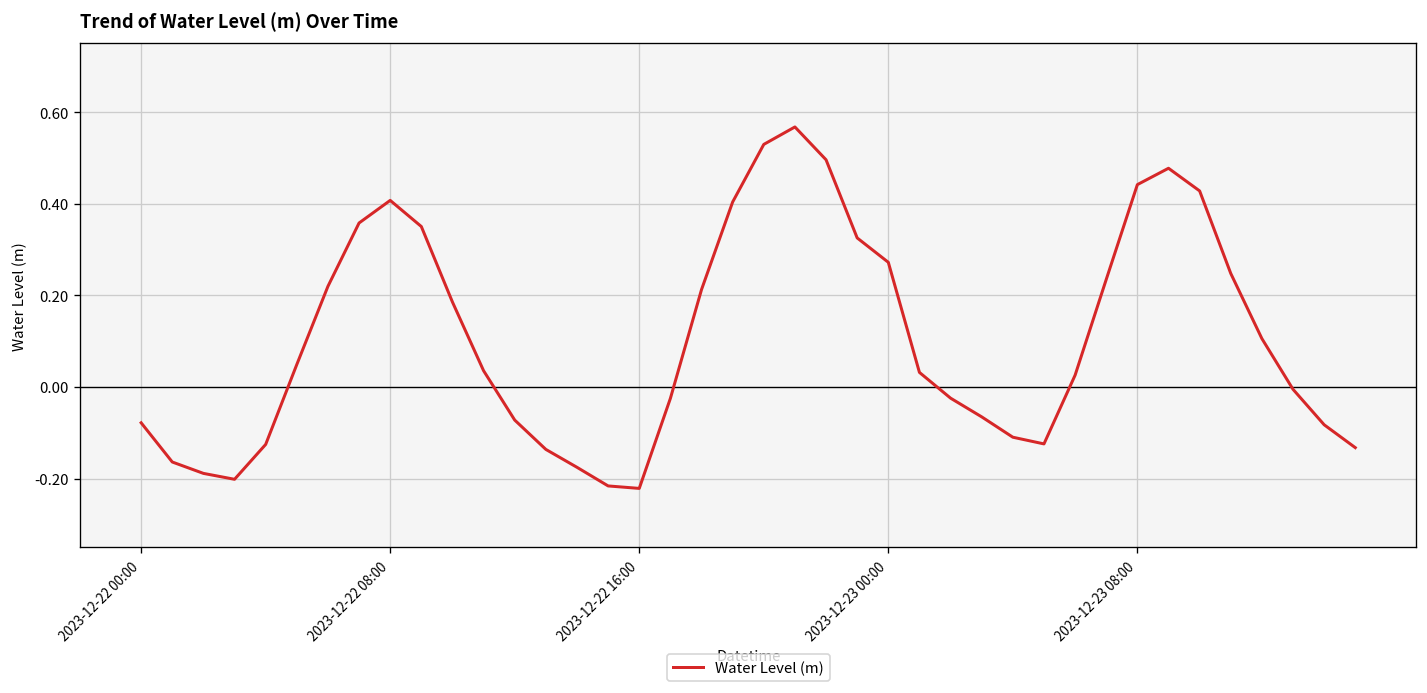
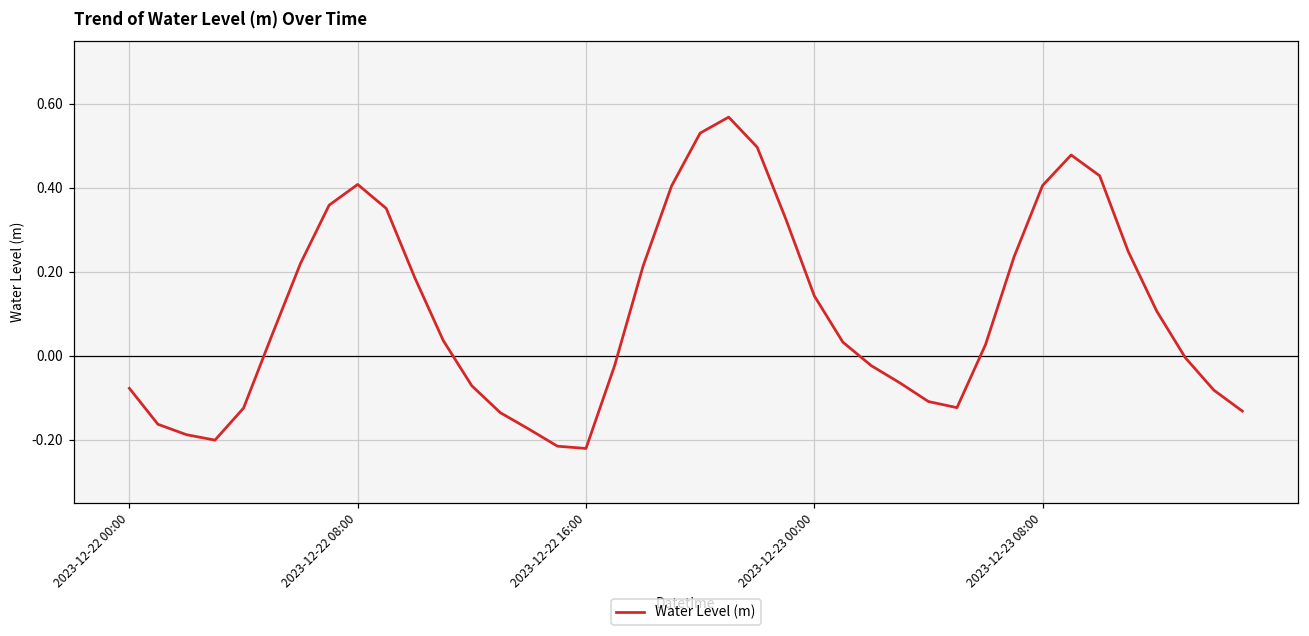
2023-12-23 00:00: 0.27 -> 0.14
2023-12-23 08:00: 0.44 -> 0.40
